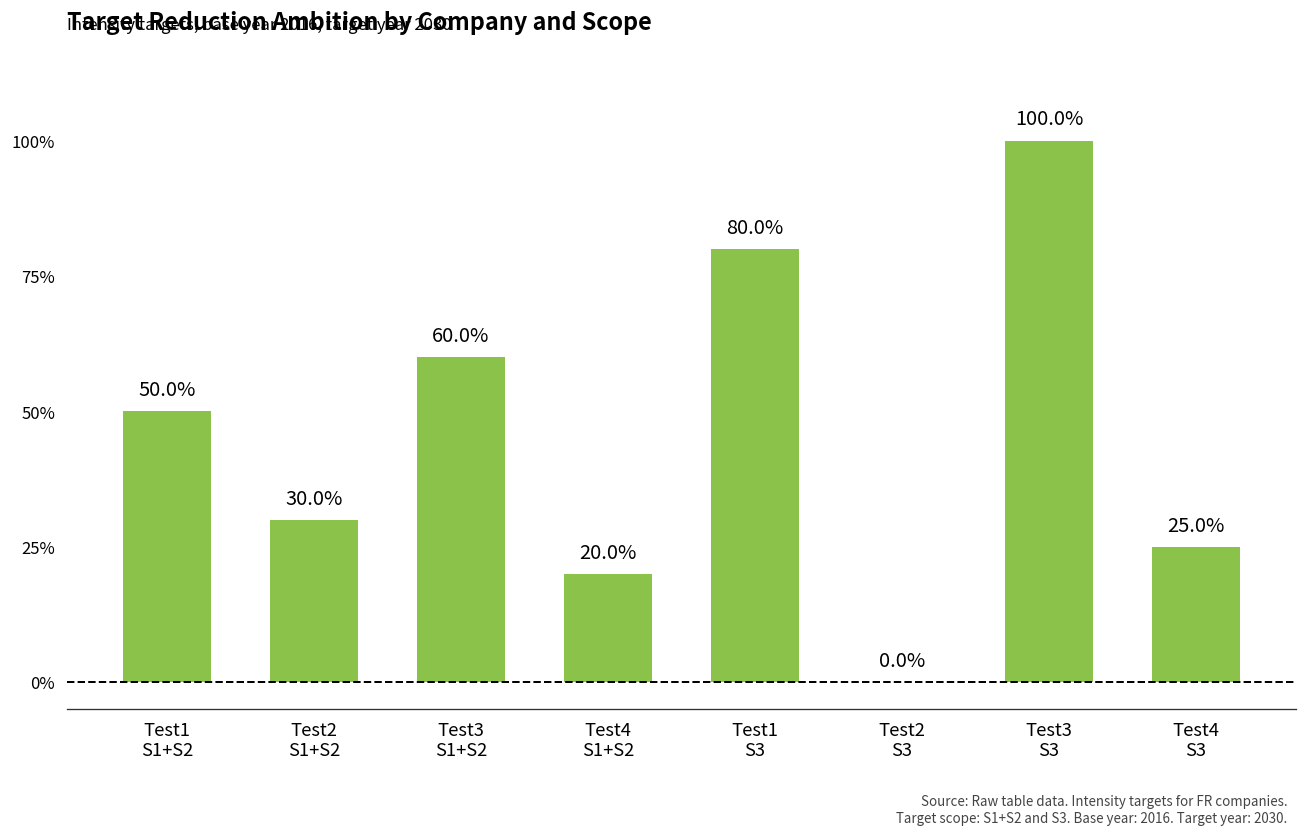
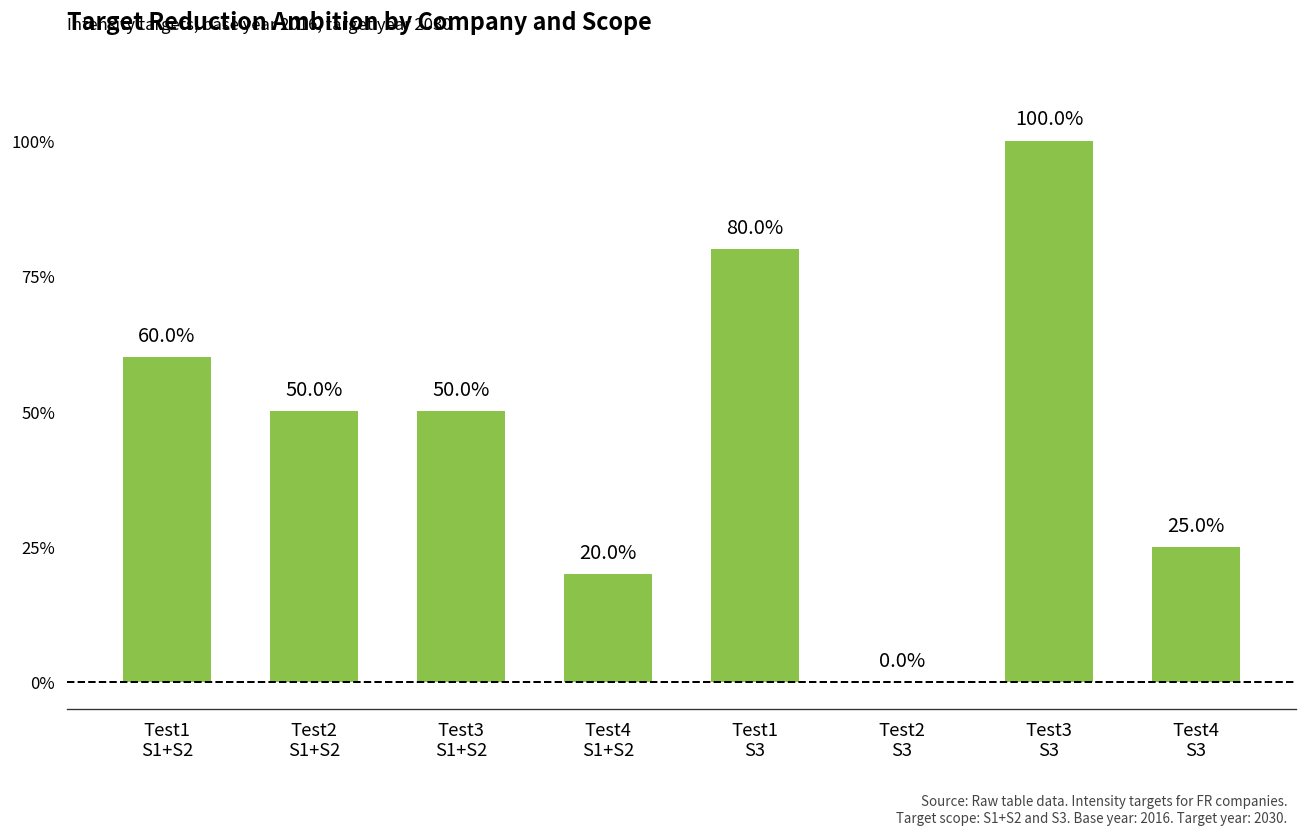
Test1 S1+S2: 50.0% -> 60.0%
Test2 S1+S2: 30.0% -> 50.0%
Test3 S1+S2: 60.0% -> 50.0%
